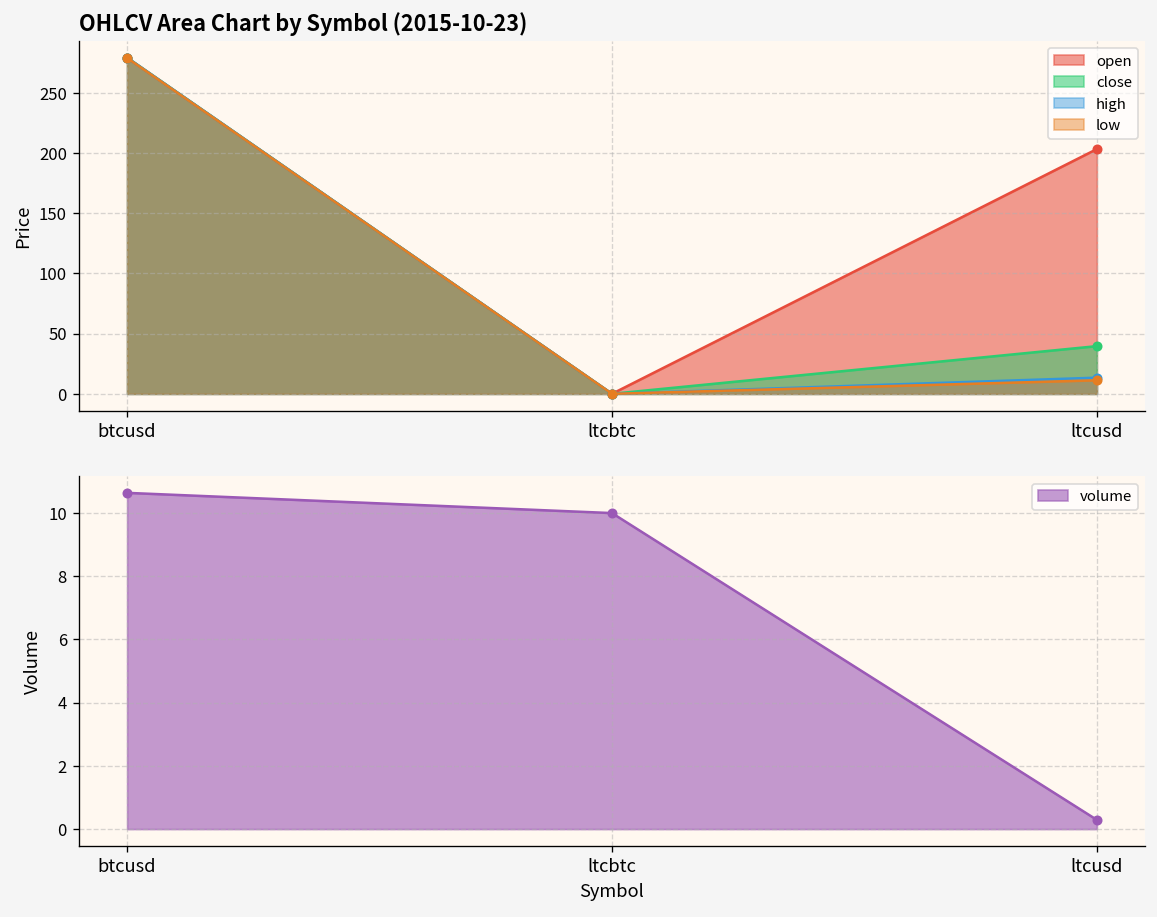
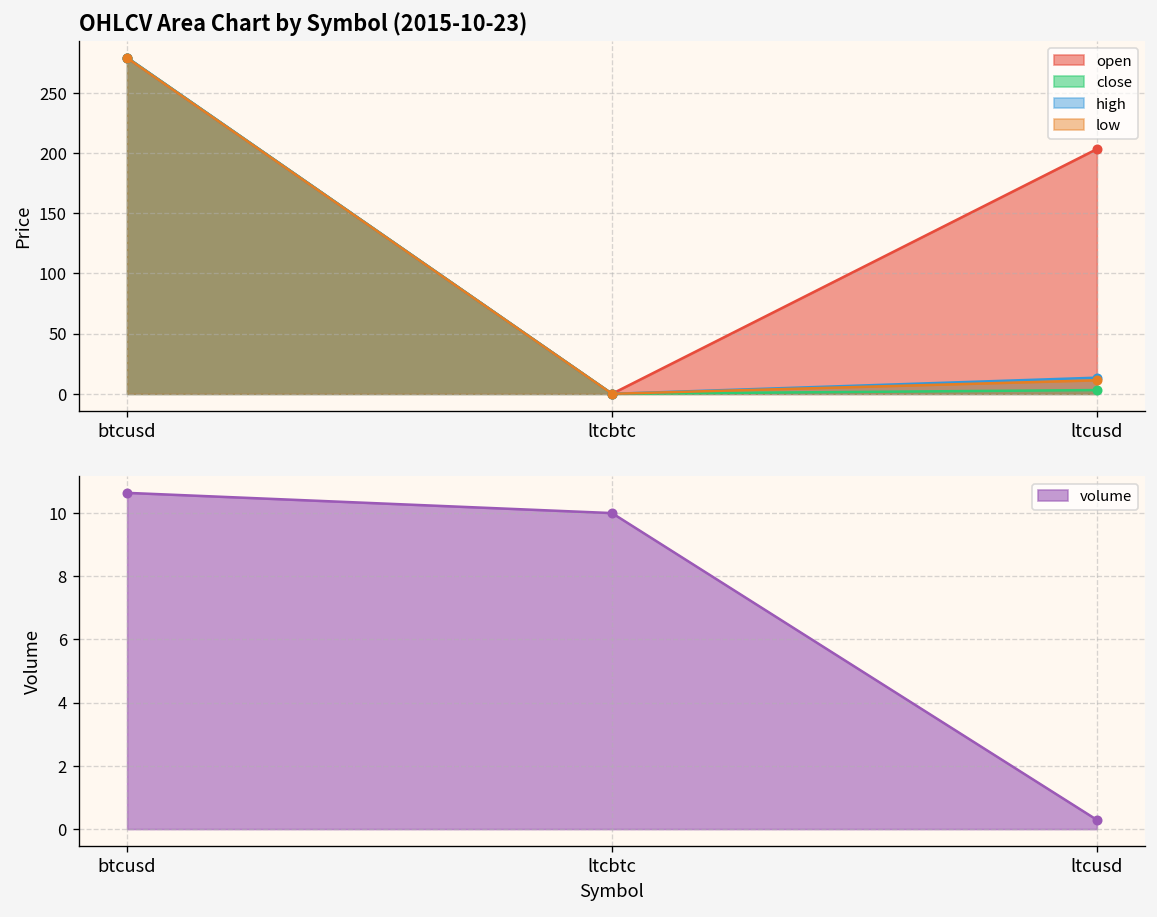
OHLCV Area Chart by Symbol (2015-10-23), close, ltcusd: 40 -> 3
